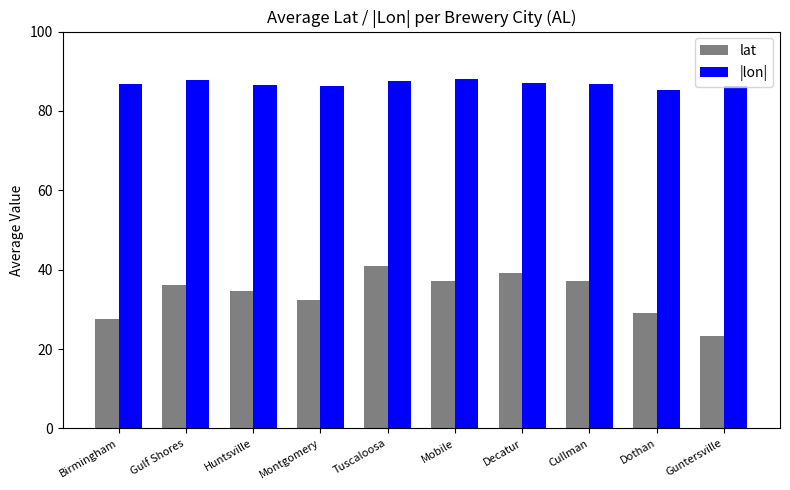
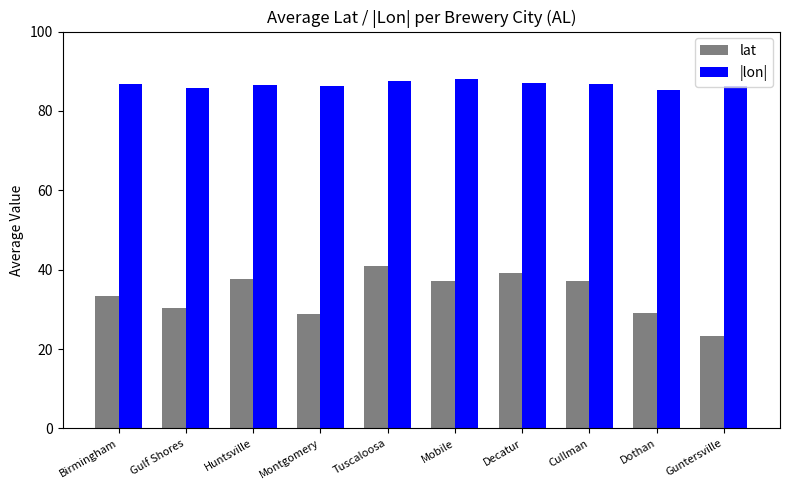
lat, Birmingham: 27 -> 33
lat, Gulf Shores: 36 -> 30
|lon|, Gulf Shores: 88 -> 86
lat, Huntsville: 35 -> 38
lat, Montgomery: 32 -> 29
